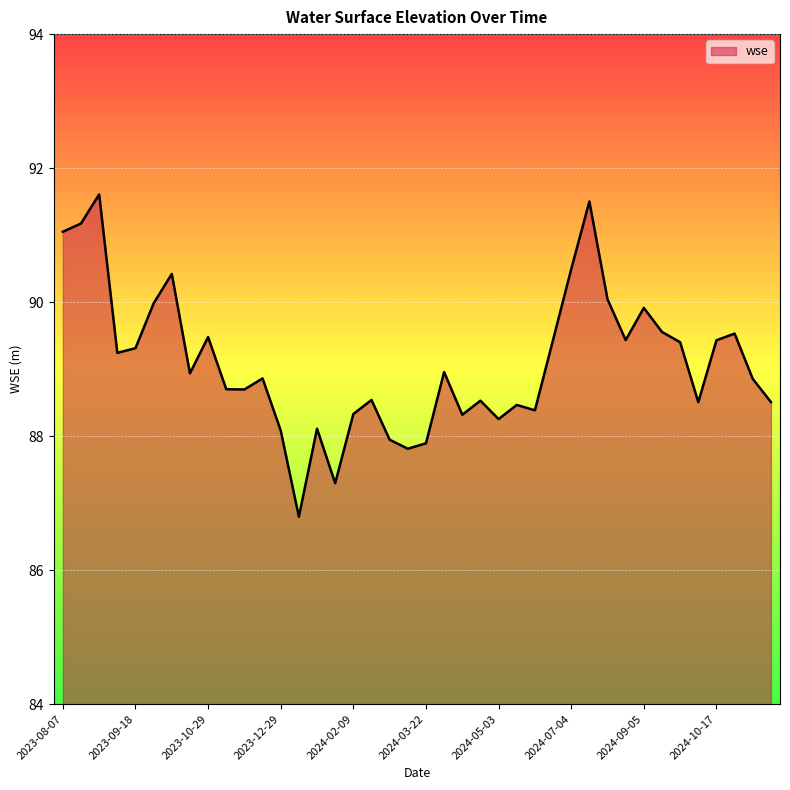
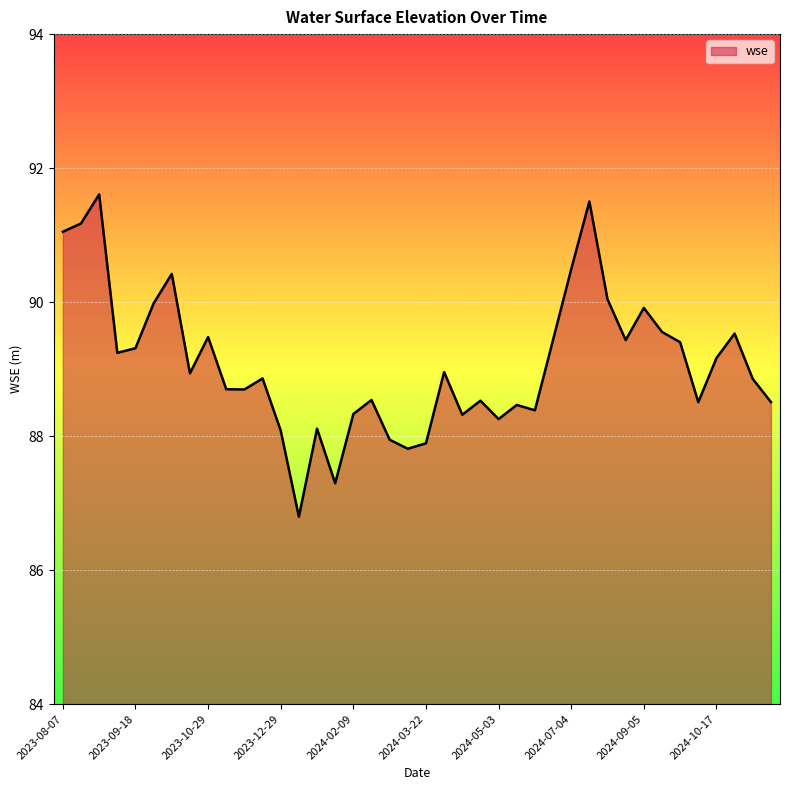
2024-10-17: 89.4 -> 89.2
